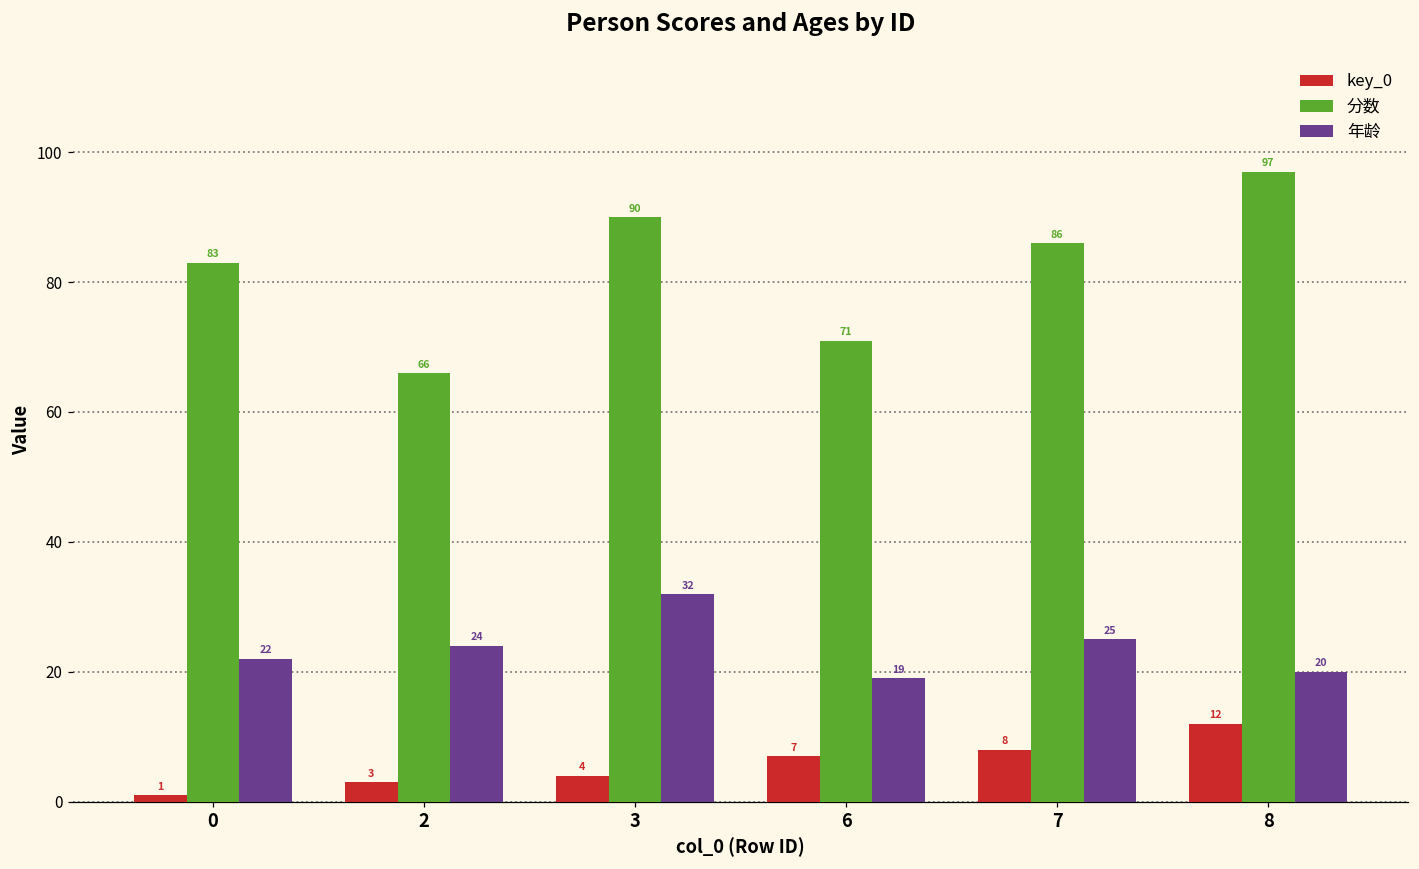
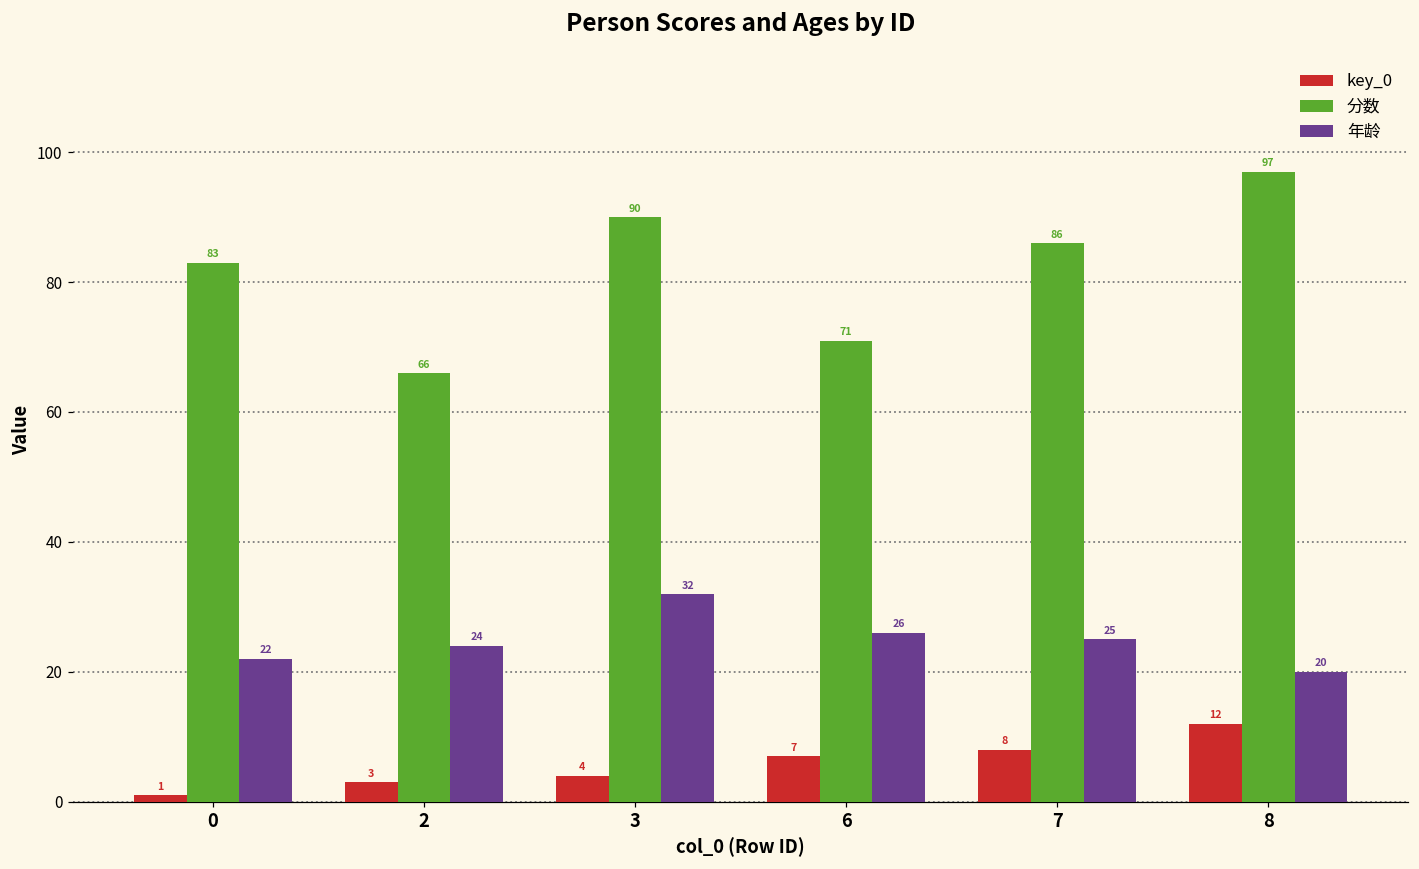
年龄, 6: 19 -> 26
